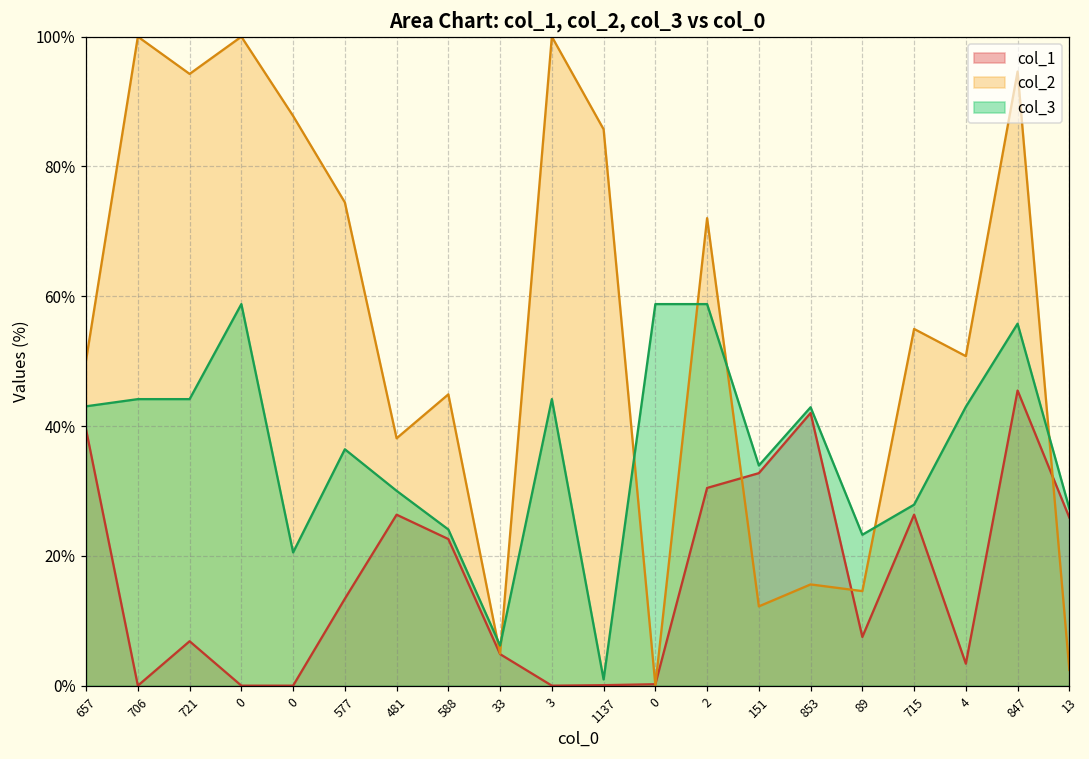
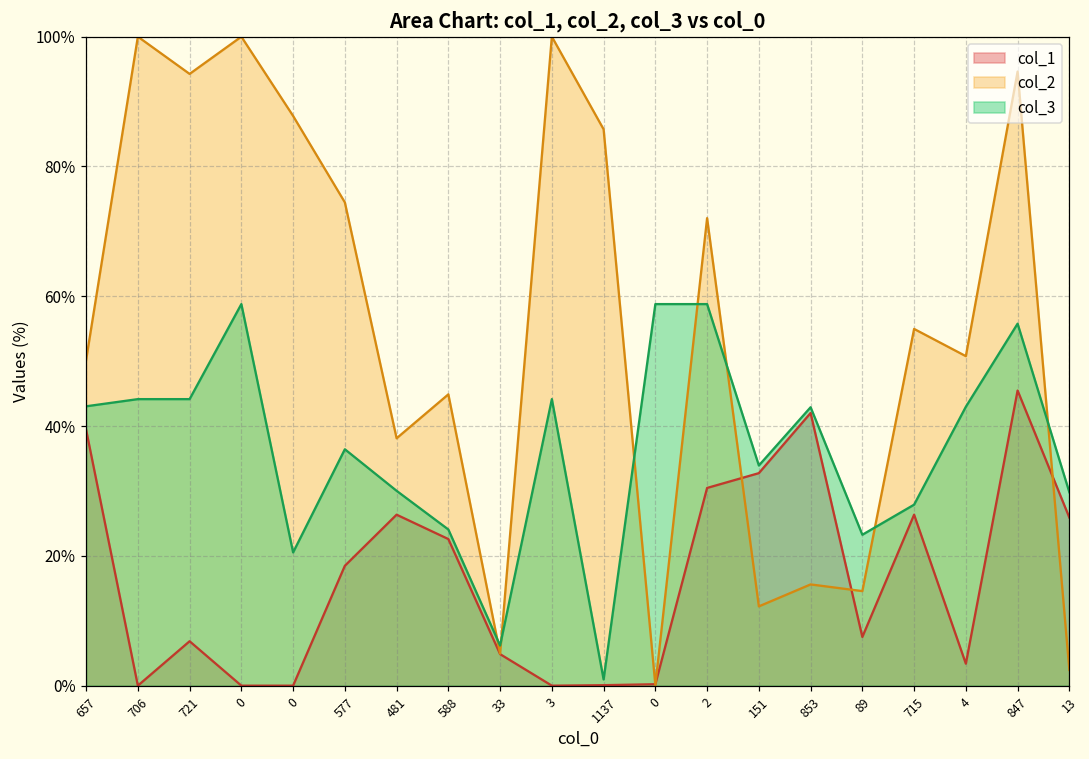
col_1, 577: 13% -> 18%
col_3, 13: 27% -> 30%
